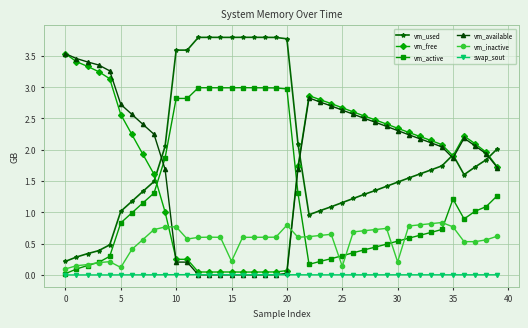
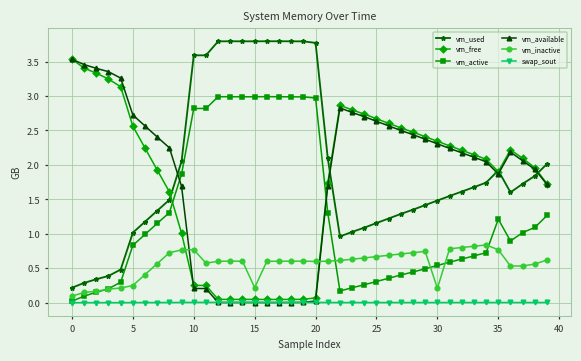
vm_inactive, 5: 0.1 -> 0.2
vm_inactive, 20: 0.8 -> 0.6
vm_inactive, 25: 0.1 -> 0.7
